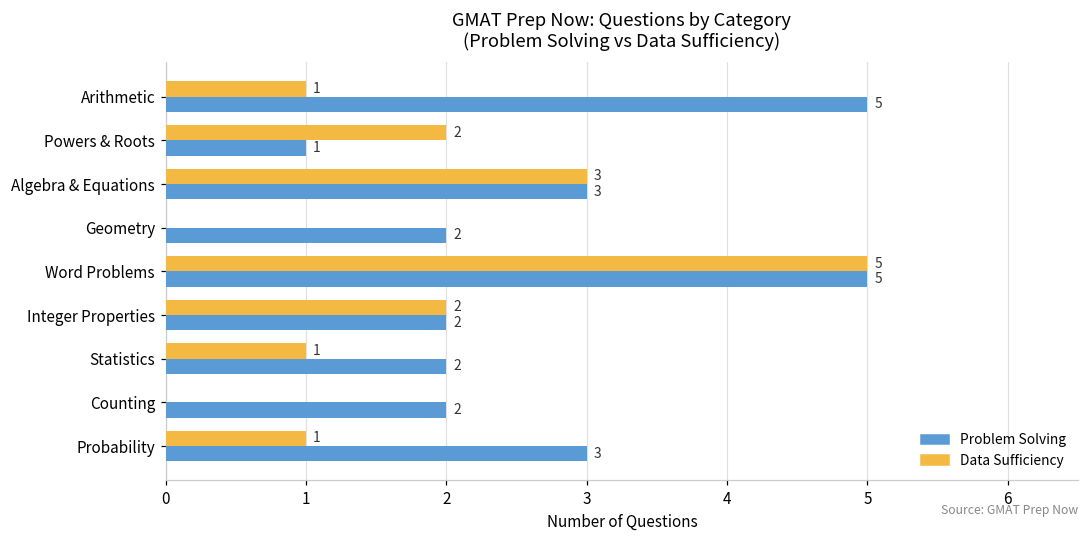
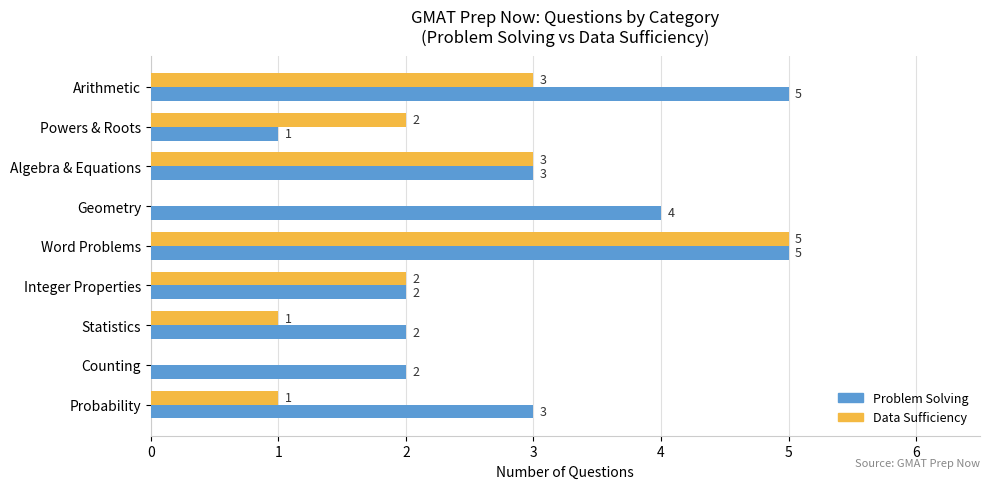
Data Sufficiency, Arithmetic: 1 -> 3
Problem Solving, Geometry: 2 -> 4
